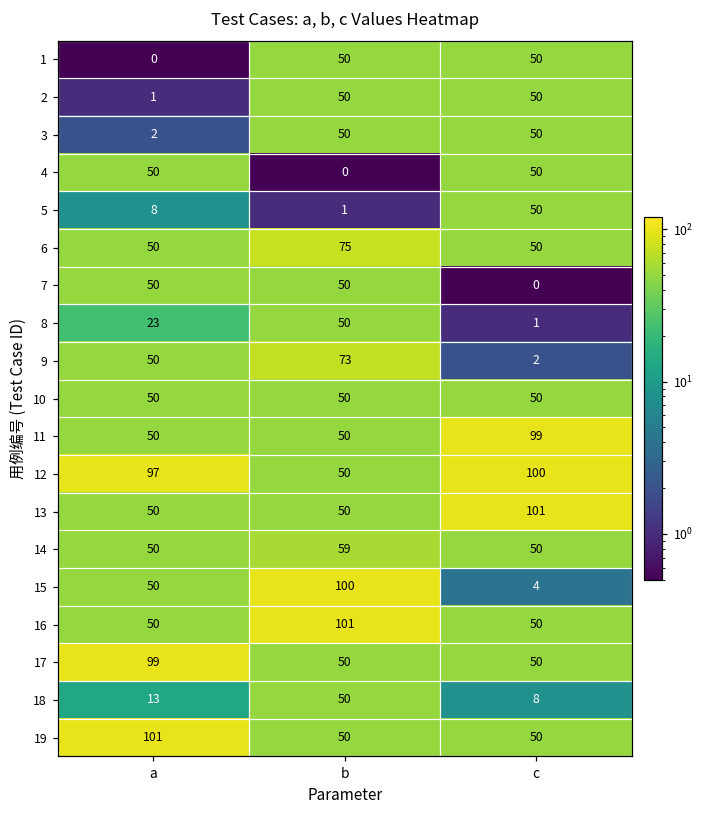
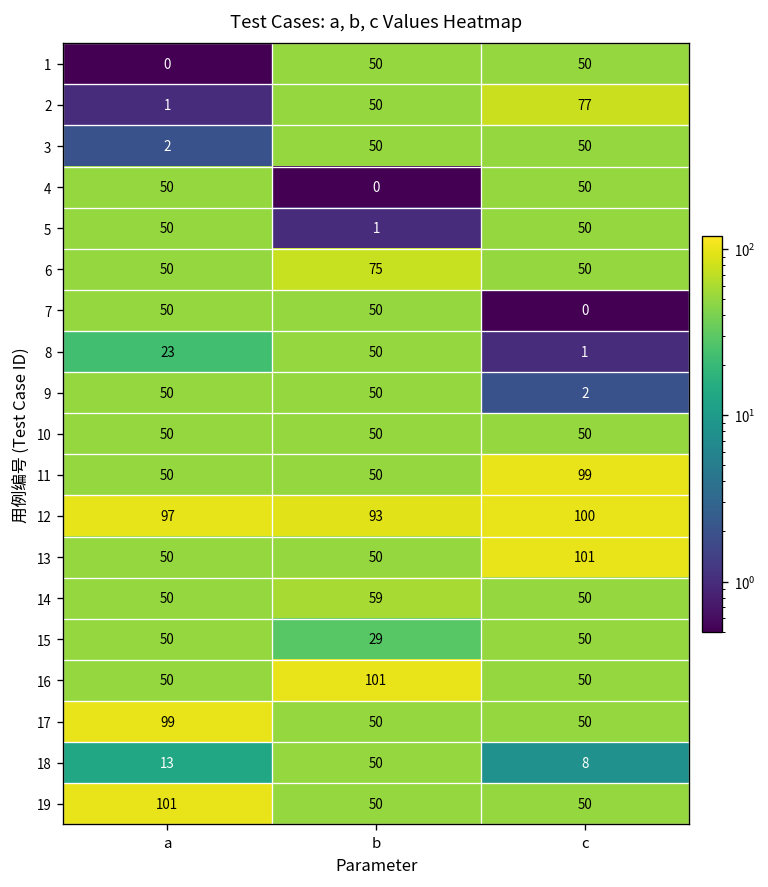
2, c: 50 -> 77
5, a: 8 -> 50
9, b: 73 -> 50
12, b: 50 -> 93
15, b: 100 -> 29
15, c: 4 -> 50
